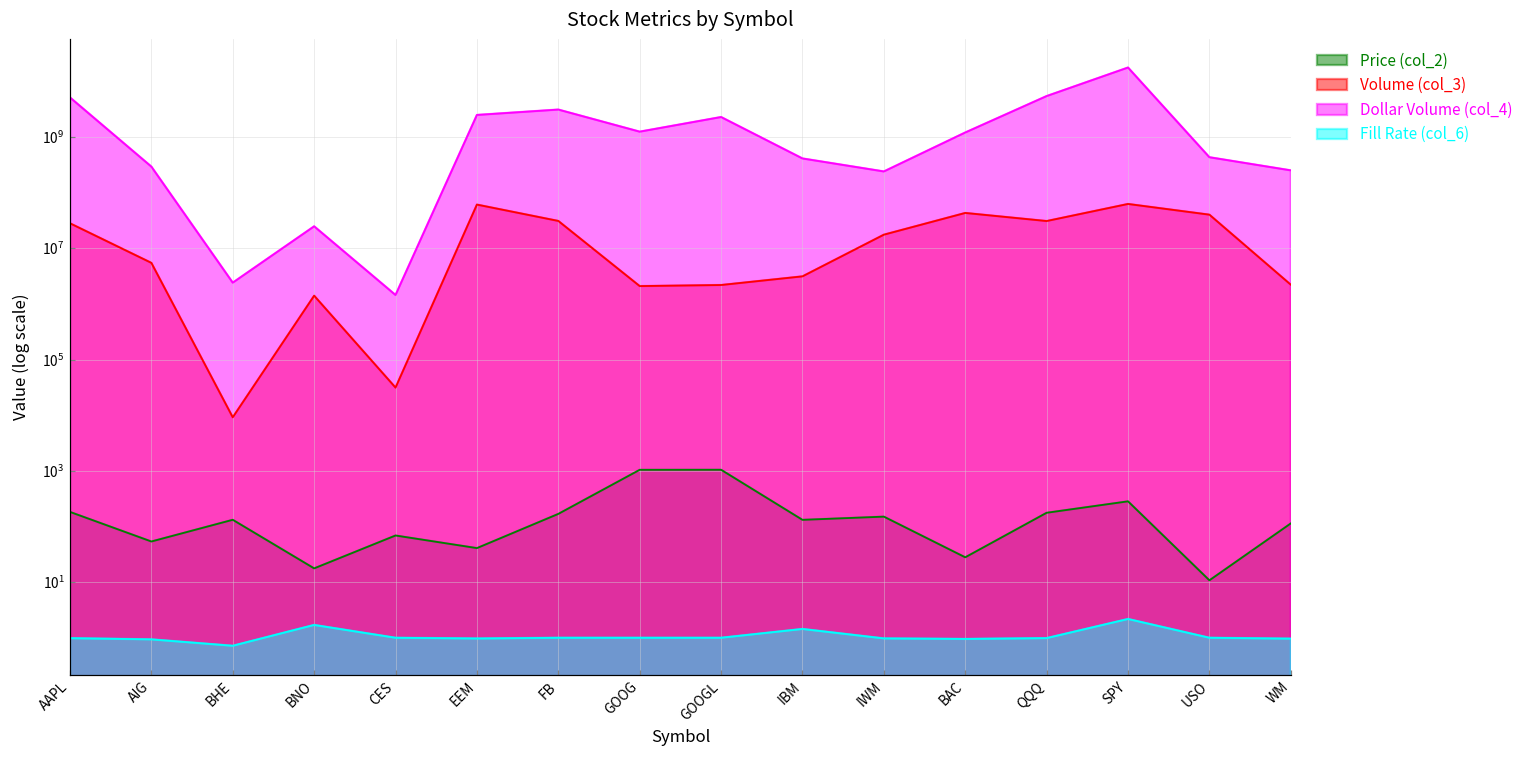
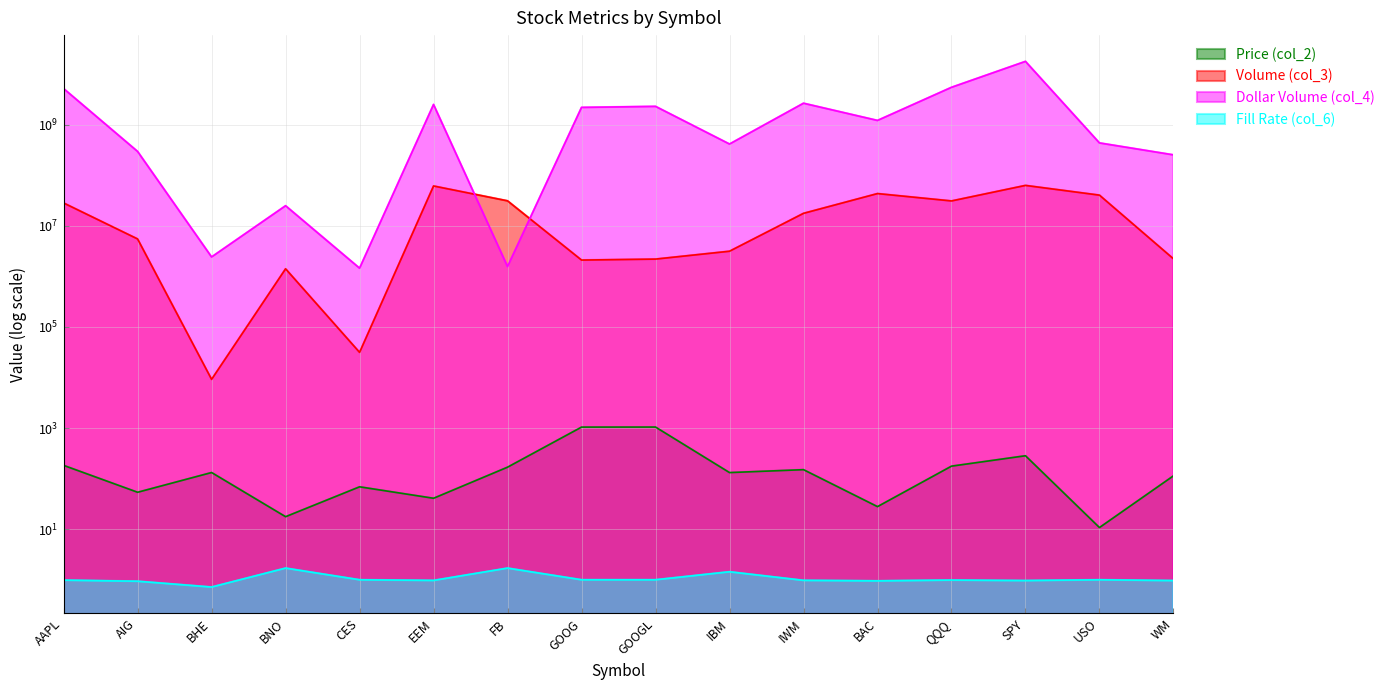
Dollar Volume (col_4), FB: 3000000000 -> 1600000
Fill Rate (col_6), FB: 1.0 -> 1.7
Dollar Volume (col_4), GOOG: 1200000000 -> 2200000000
Dollar Volume (col_4), IWM: 200000000 -> 3000000000
Fill Rate (col_6), SPY: 2.2 -> 1.0
